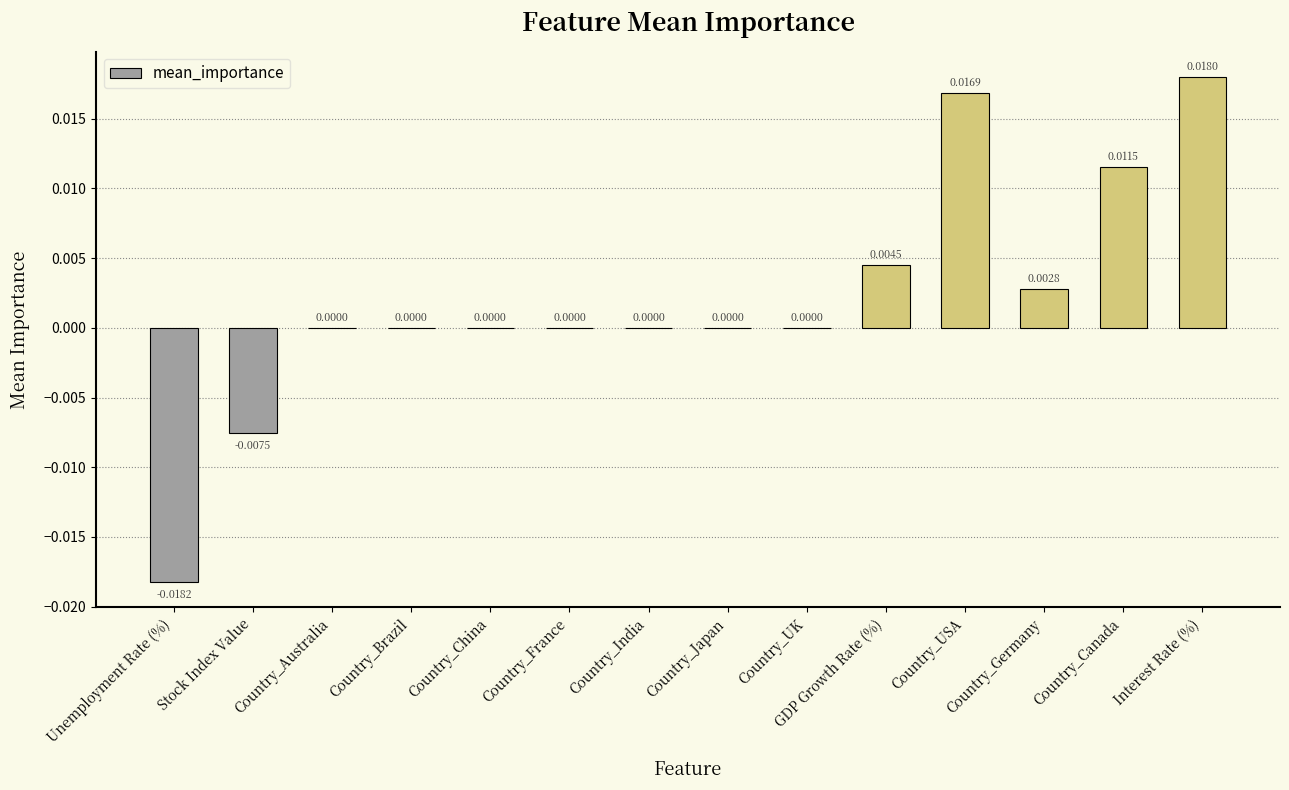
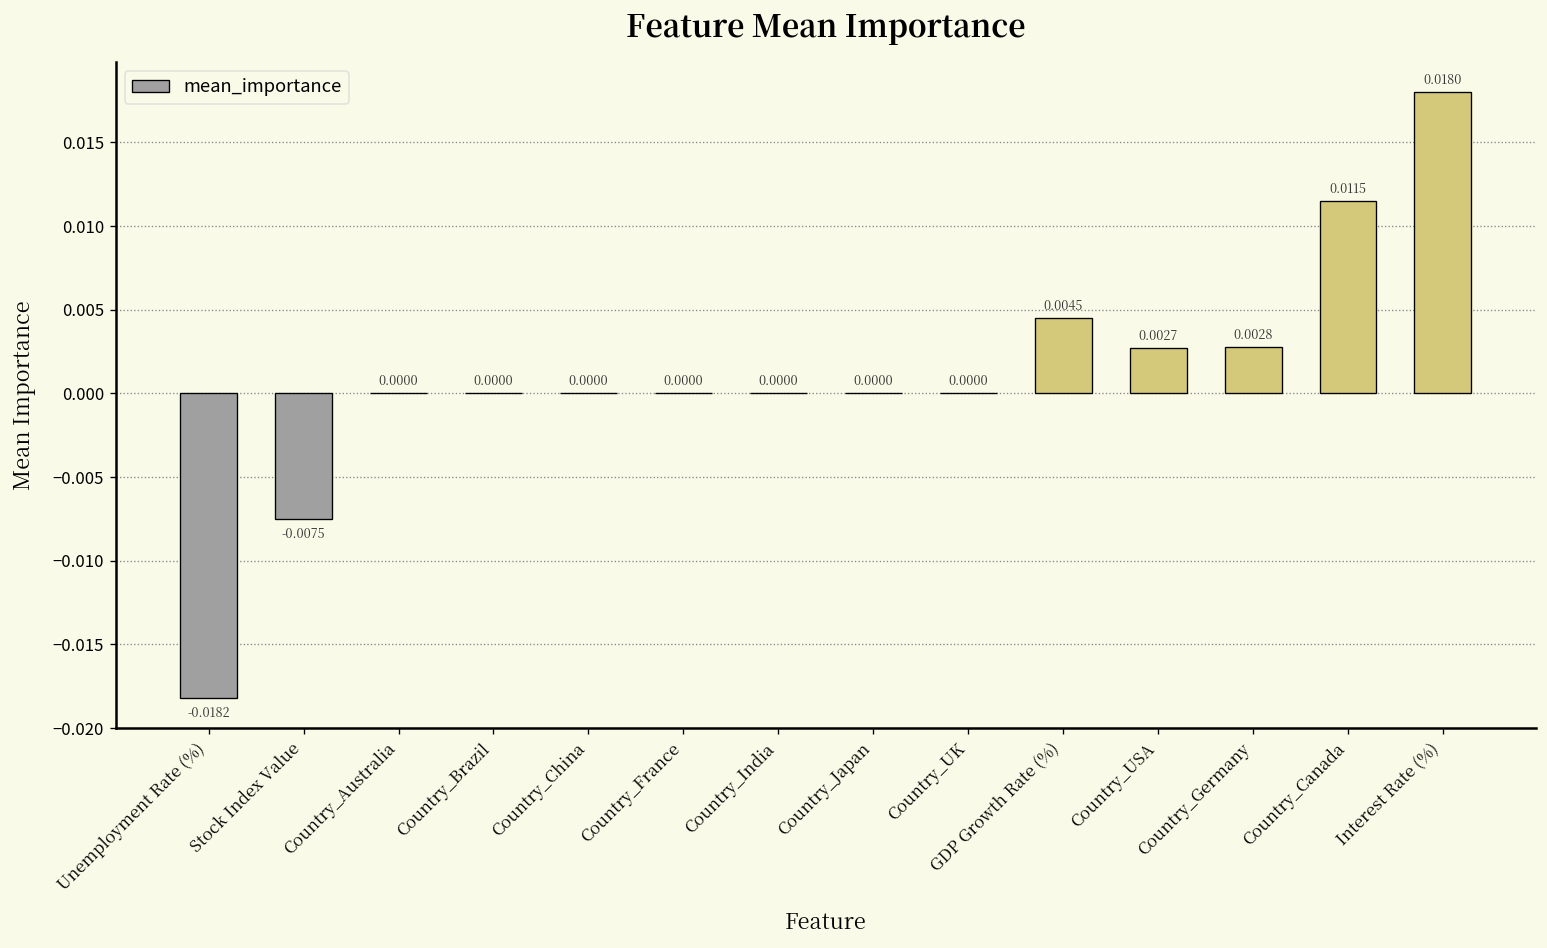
Country_USA: 0.0169 -> 0.0027
